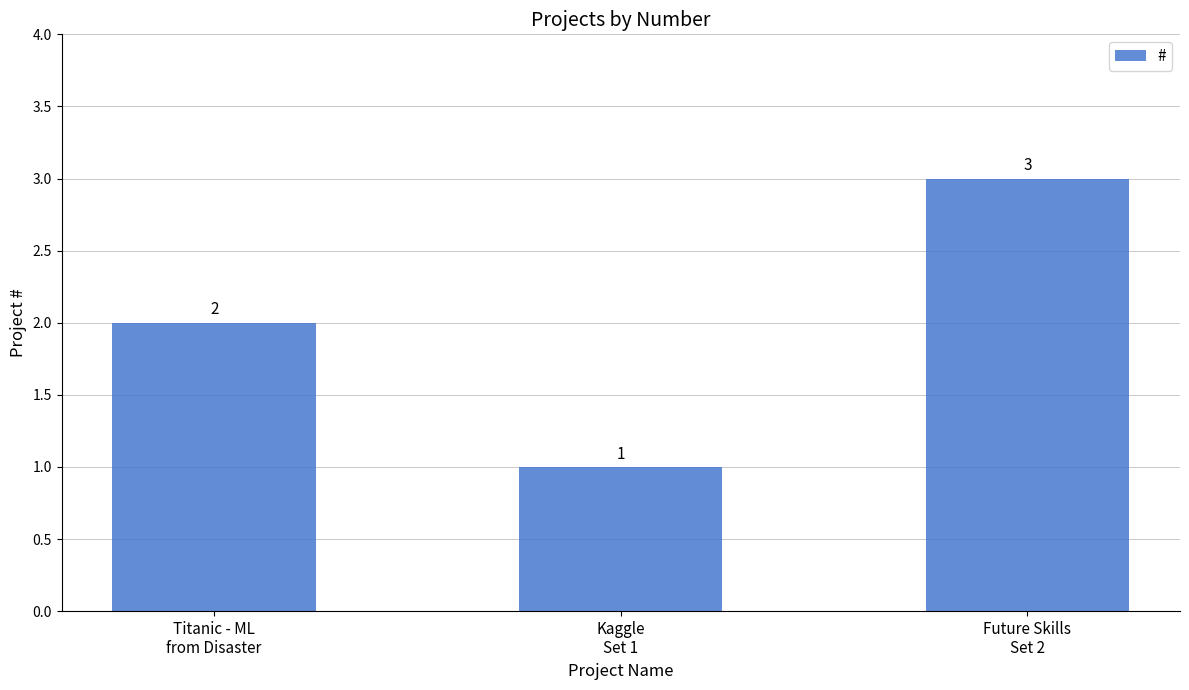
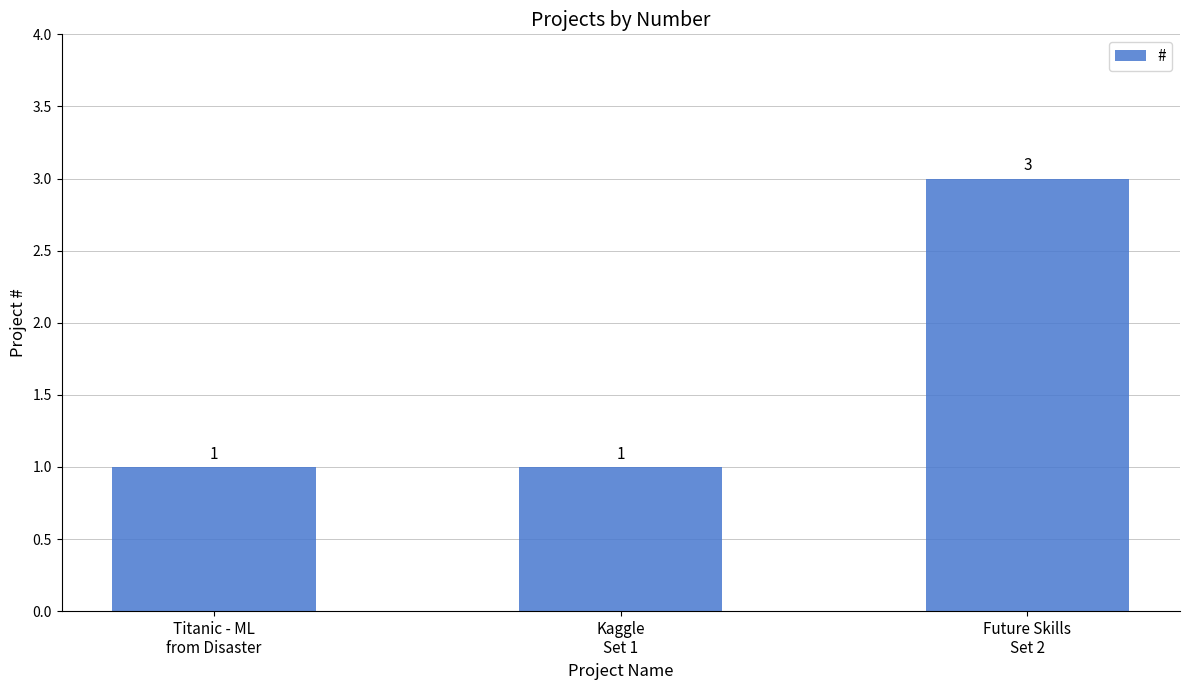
Titanic - ML from Disaster: 2 -> 1
